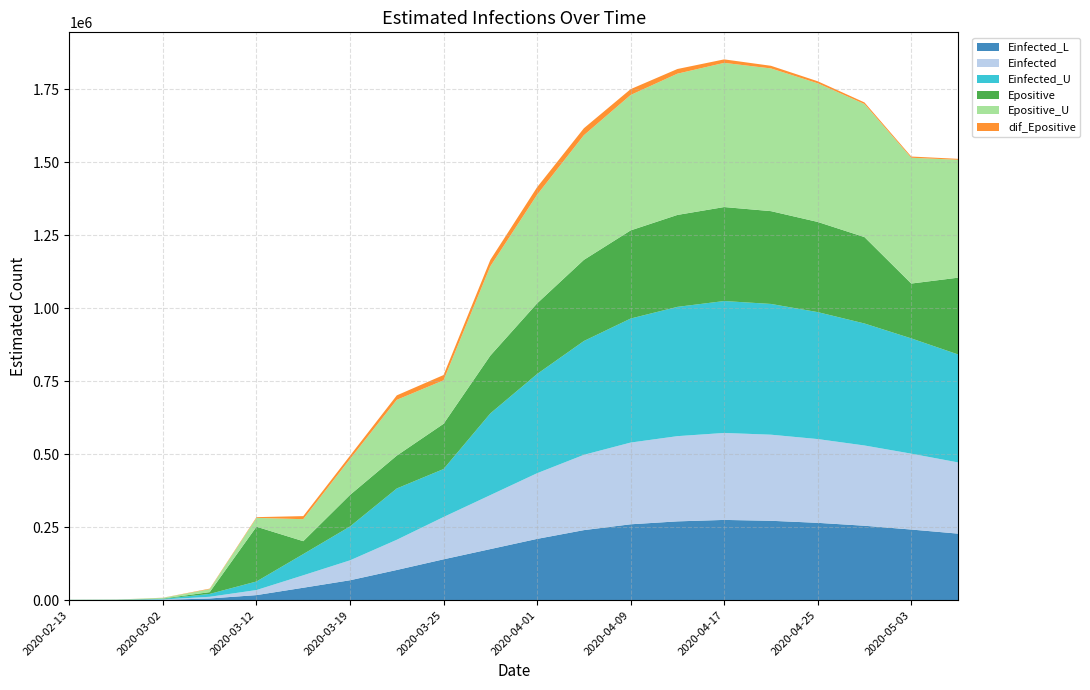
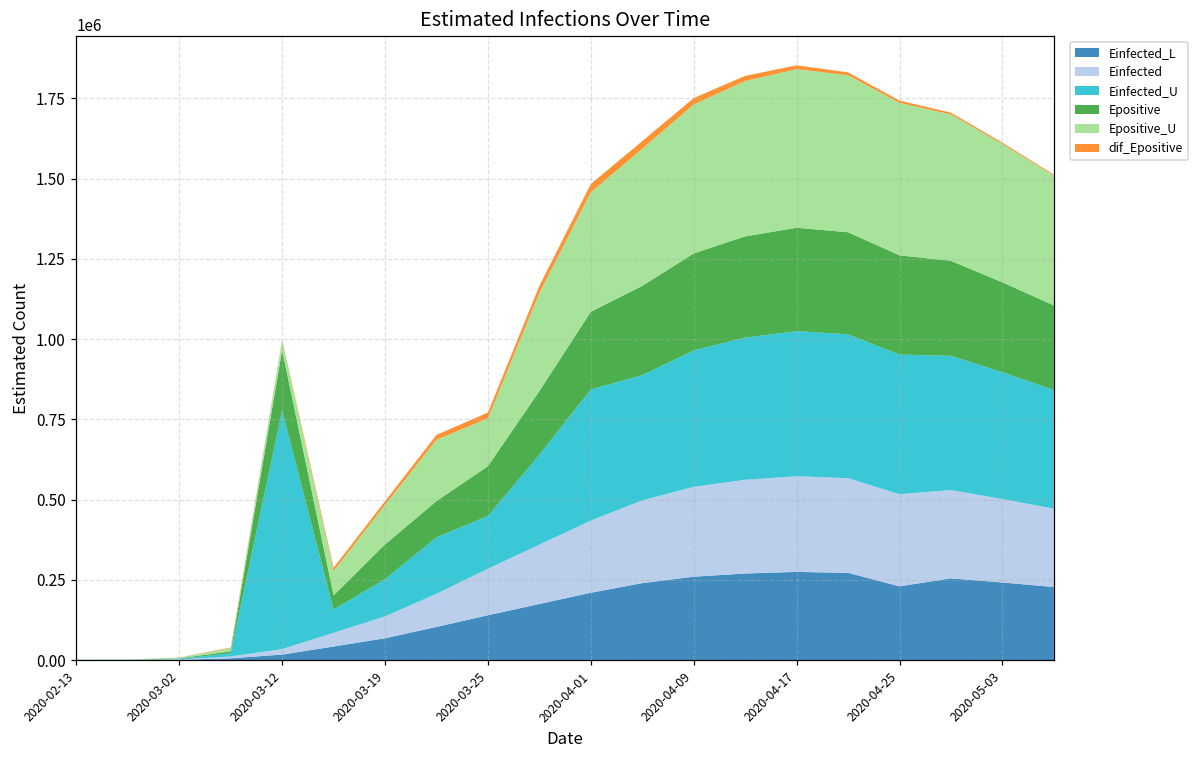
Einfected_U, 2020-03-12: 30000 -> 740000
Einfected_U, 2020-04-01: 340000 -> 410000
Einfected_L, 2020-04-25: 270000 -> 230000
Epositive, 2020-05-03: 190000 -> 280000
